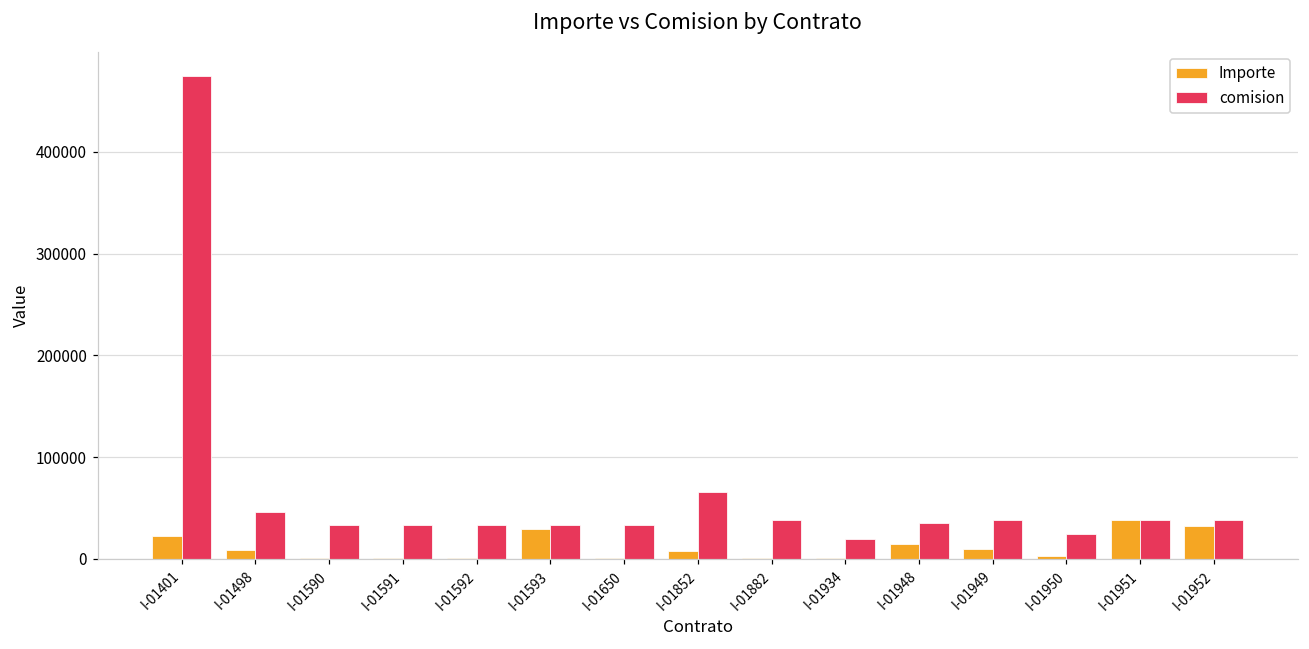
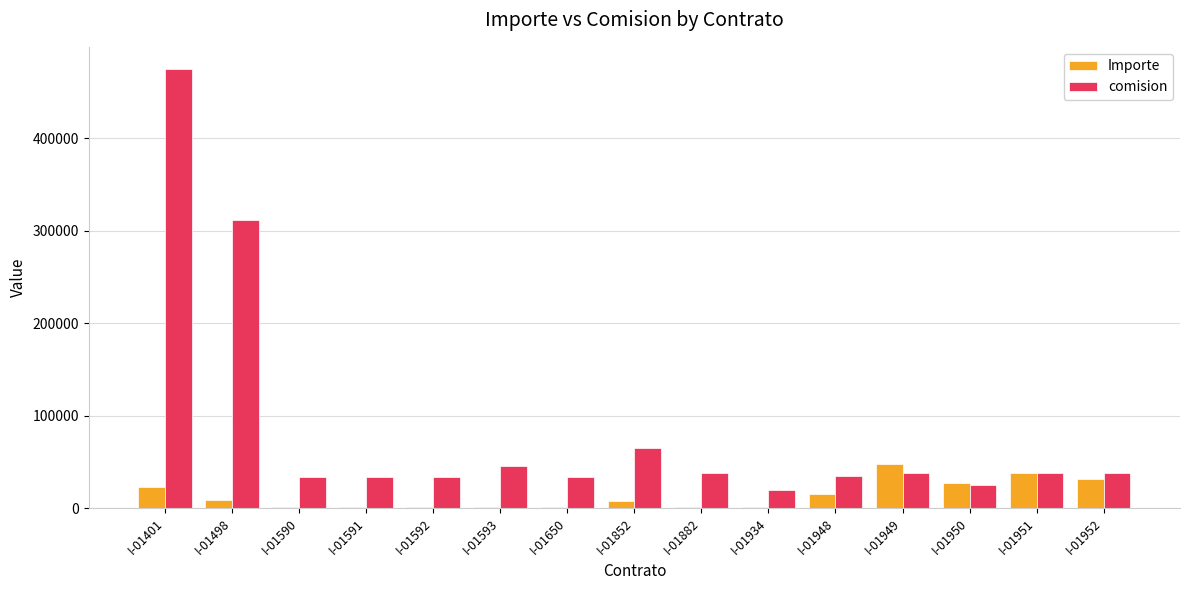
comision, I-01498: 50000 -> 310000
Importe, I-01593: 30000 -> 0
comision, I-01593: 30000 -> 50000
Importe, I-01949: 10000 -> 50000
Importe, I-01950: 0 -> 30000
